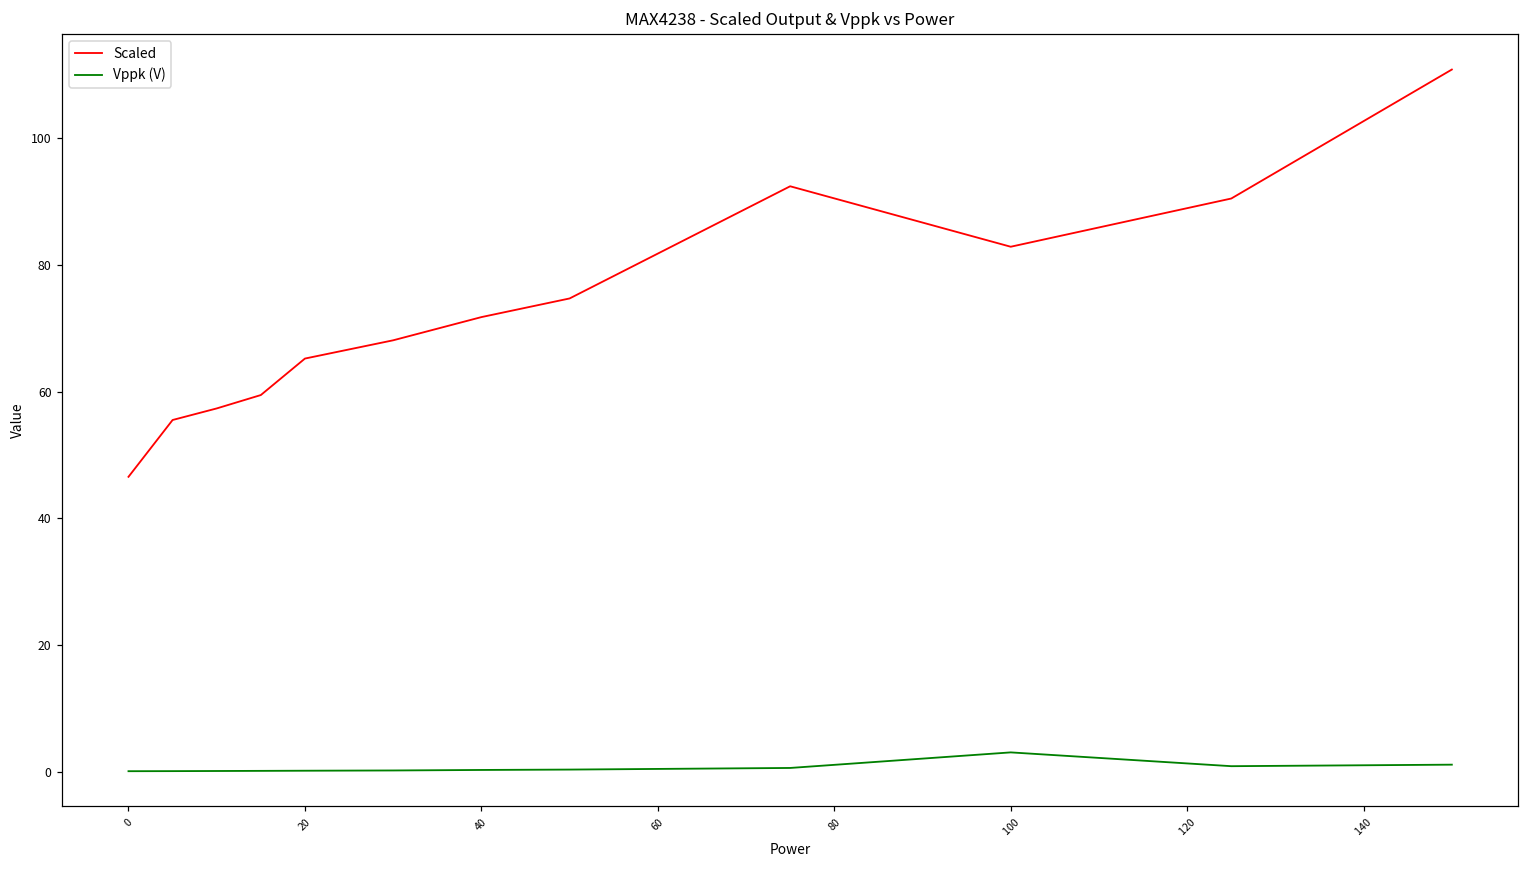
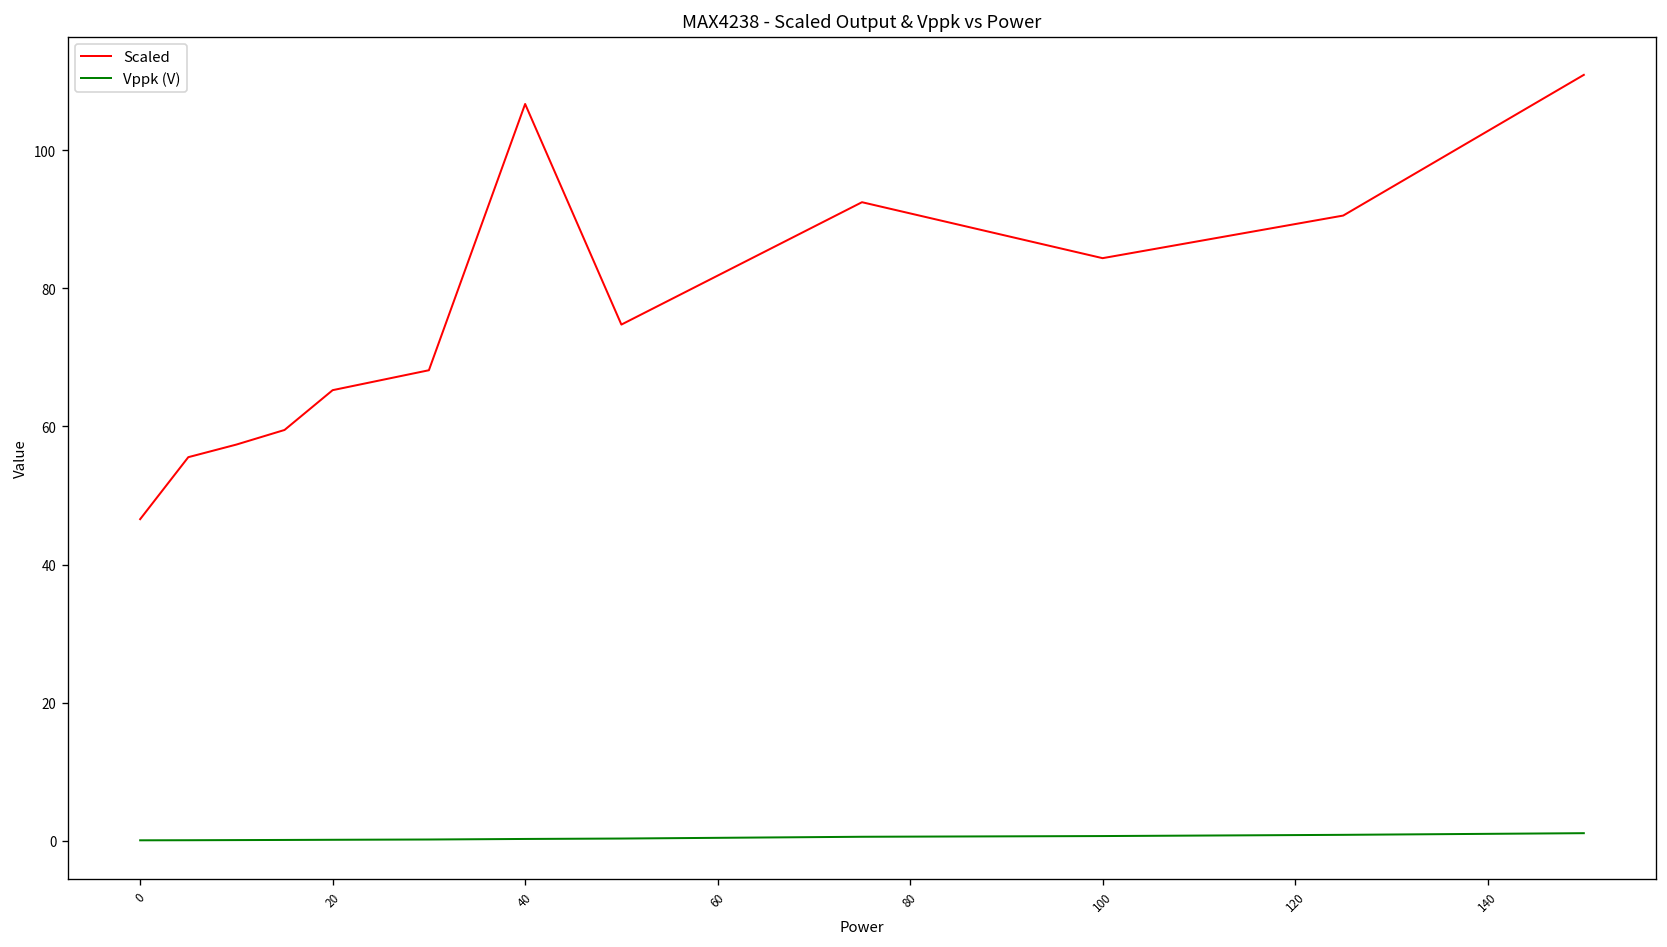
Scaled, 40: 72 -> 107
Scaled, 100: 83 -> 84
Vppk (V), 100: 3 -> 1
